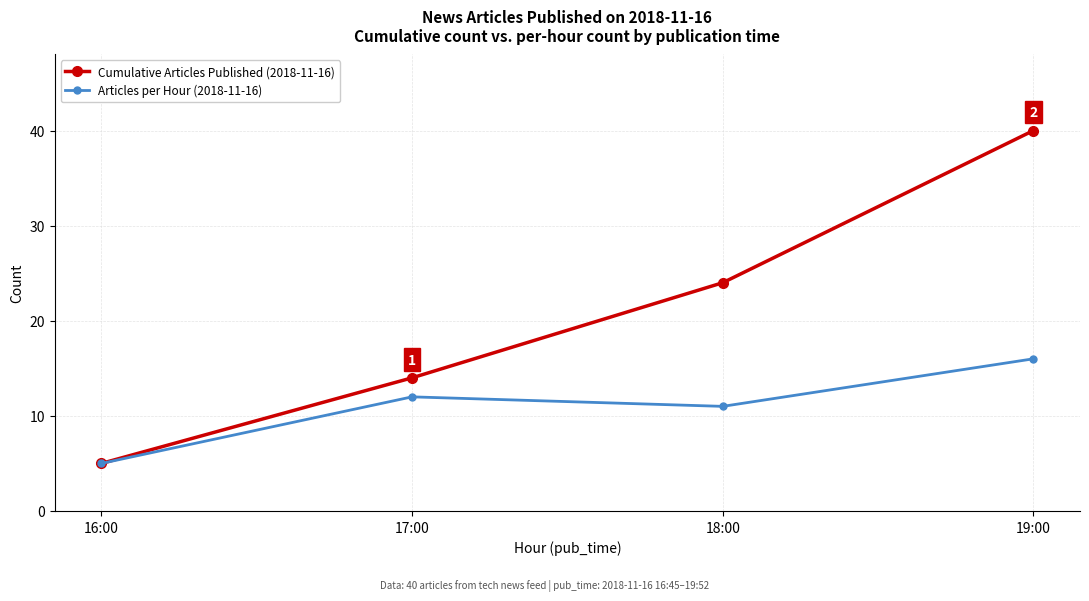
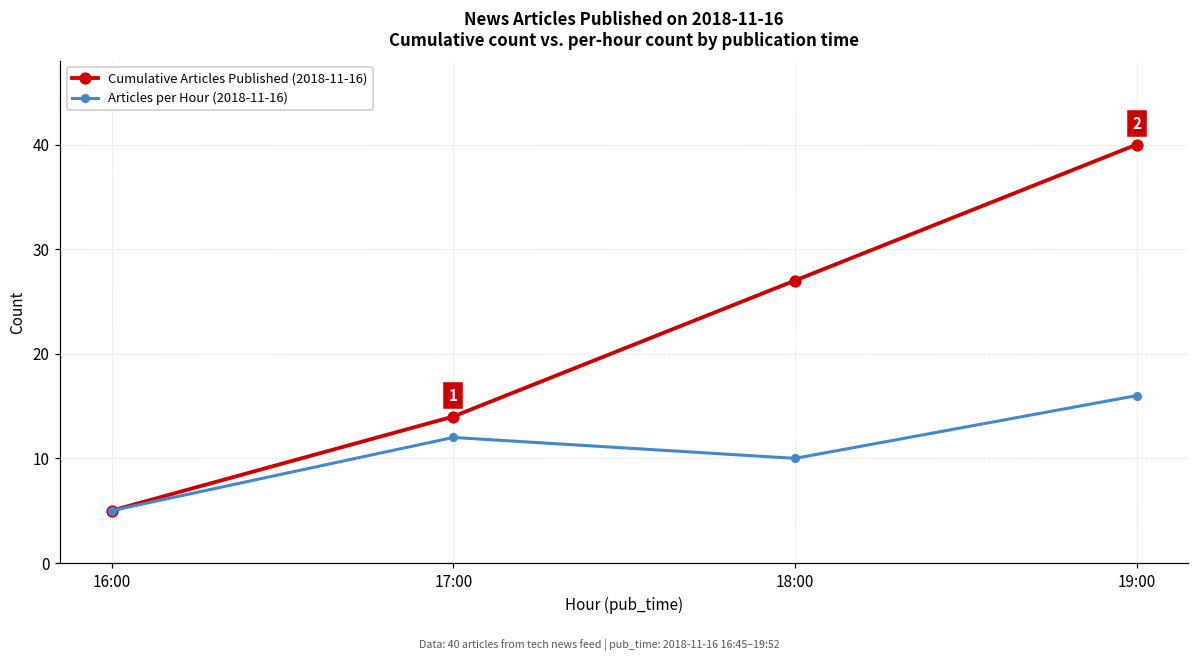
Cumulative Articles Published (2018-11-16), 18:00: 24 -> 27
Articles per Hour (2018-11-16), 18:00: 11 -> 10
